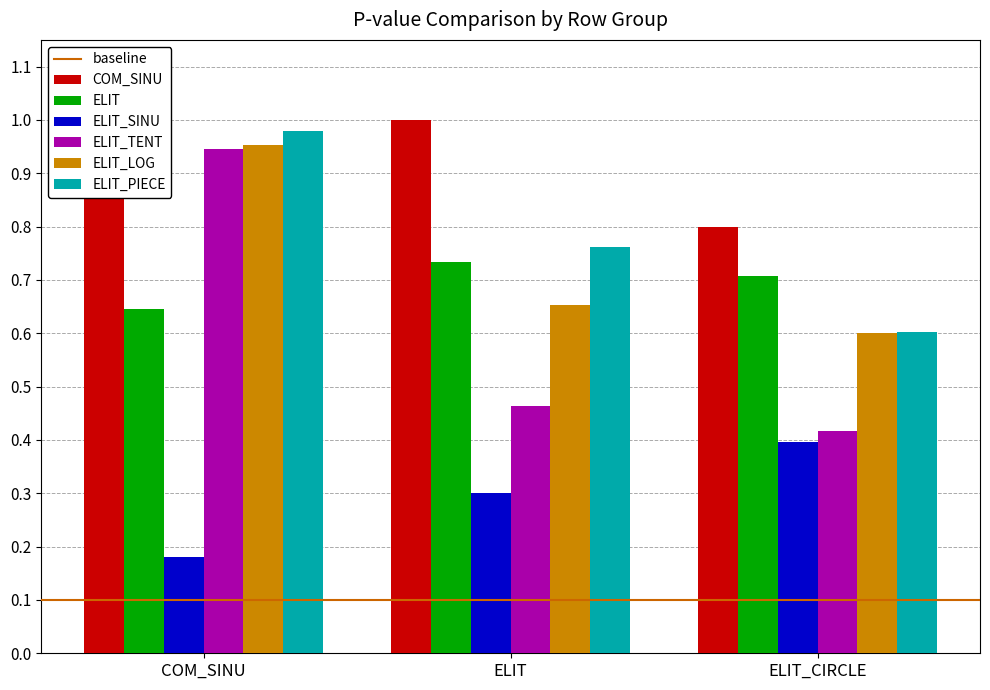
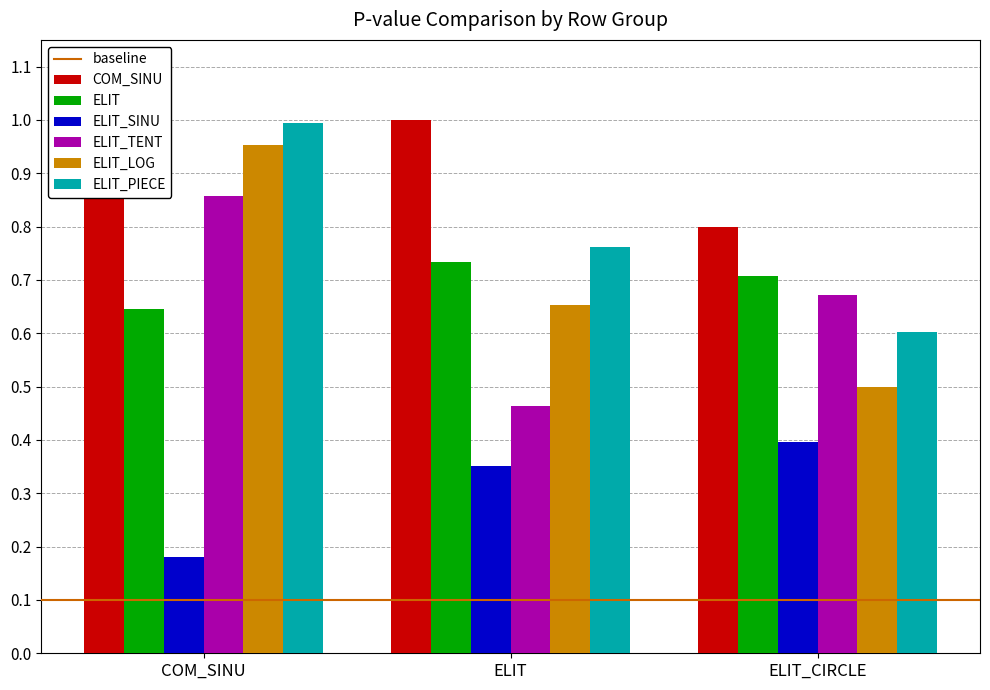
ELIT_TENT, COM_SINU: 0.95 -> 0.86
ELIT_PIECE, COM_SINU: 0.98 -> 1.00
ELIT_SINU, ELIT: 0.30 -> 0.35
ELIT_TENT, ELIT_CIRCLE: 0.42 -> 0.67
ELIT_LOG, ELIT_CIRCLE: 0.6 -> 0.5
